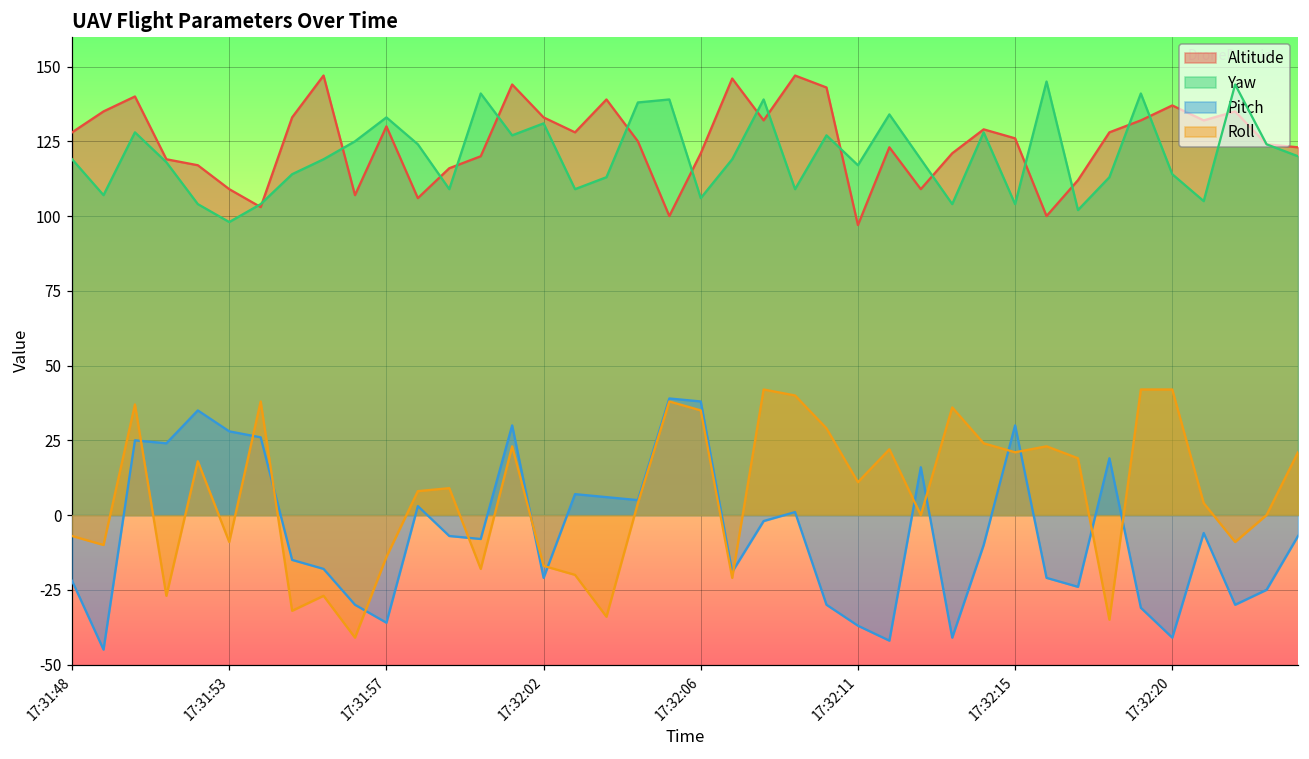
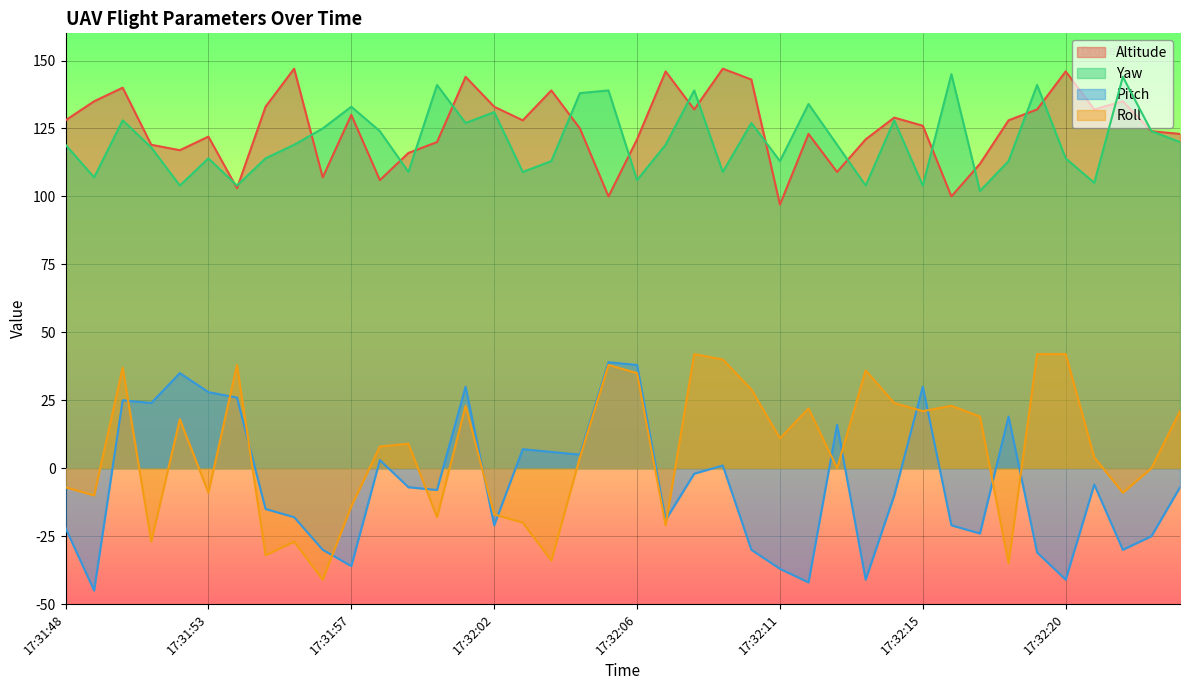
Altitude, 17:31:53: 109 -> 122
Yaw, 17:31:53: 98 -> 114
Yaw, 17:32:11: 117 -> 113
Altitude, 17:32:20: 137 -> 146
